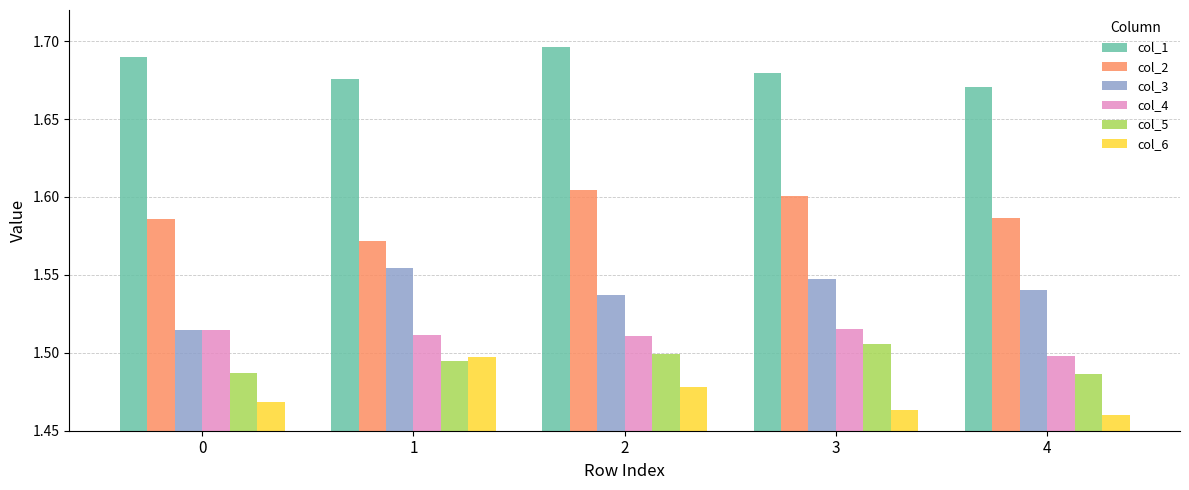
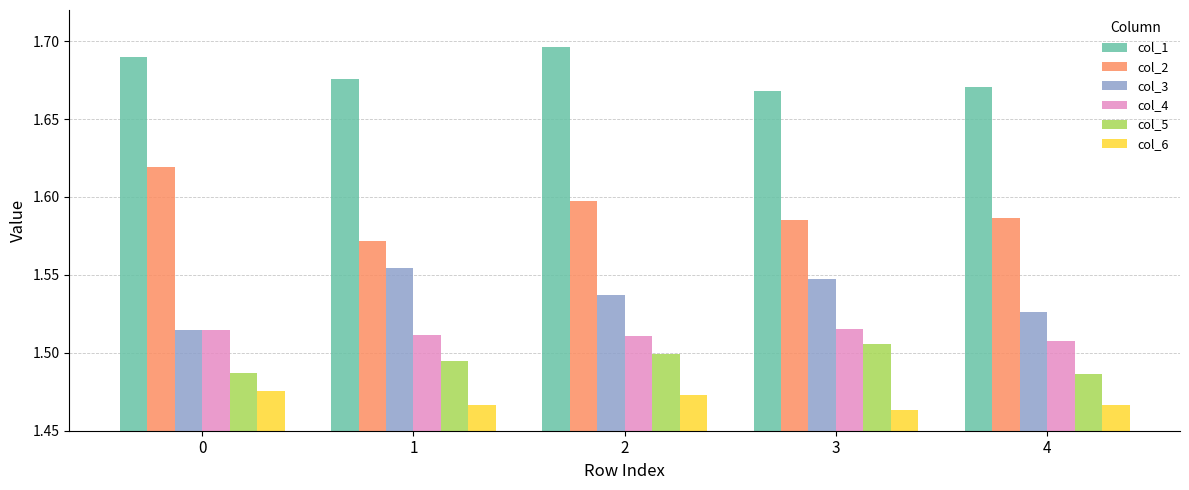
col_2, 0: 1.586 -> 1.619
col_6, 0: 1.469 -> 1.475
col_6, 1: 1.497 -> 1.466
col_2, 2: 1.604 -> 1.597
col_6, 2: 1.478 -> 1.473
col_1, 3: 1.680 -> 1.668
col_2, 3: 1.601 -> 1.585
col_3, 4: 1.540 -> 1.526
col_4, 4: 1.498 -> 1.507
col_6, 4: 1.460 -> 1.466
